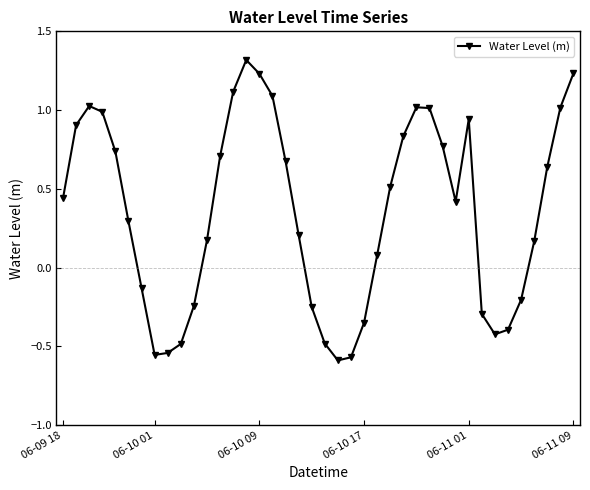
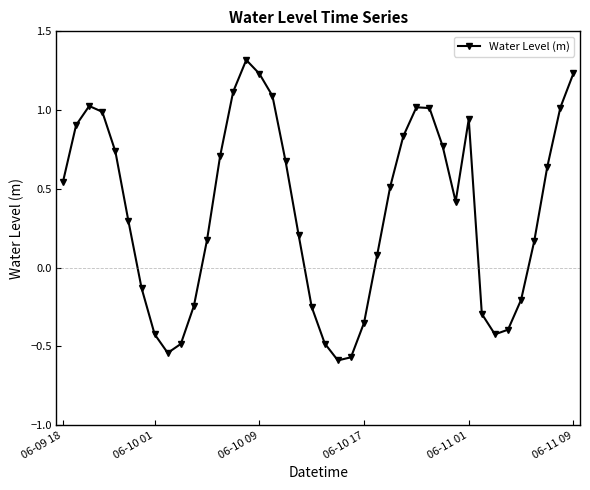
06-09 18: 0.44 -> 0.55
06-10 01: -0.55 -> -0.42
